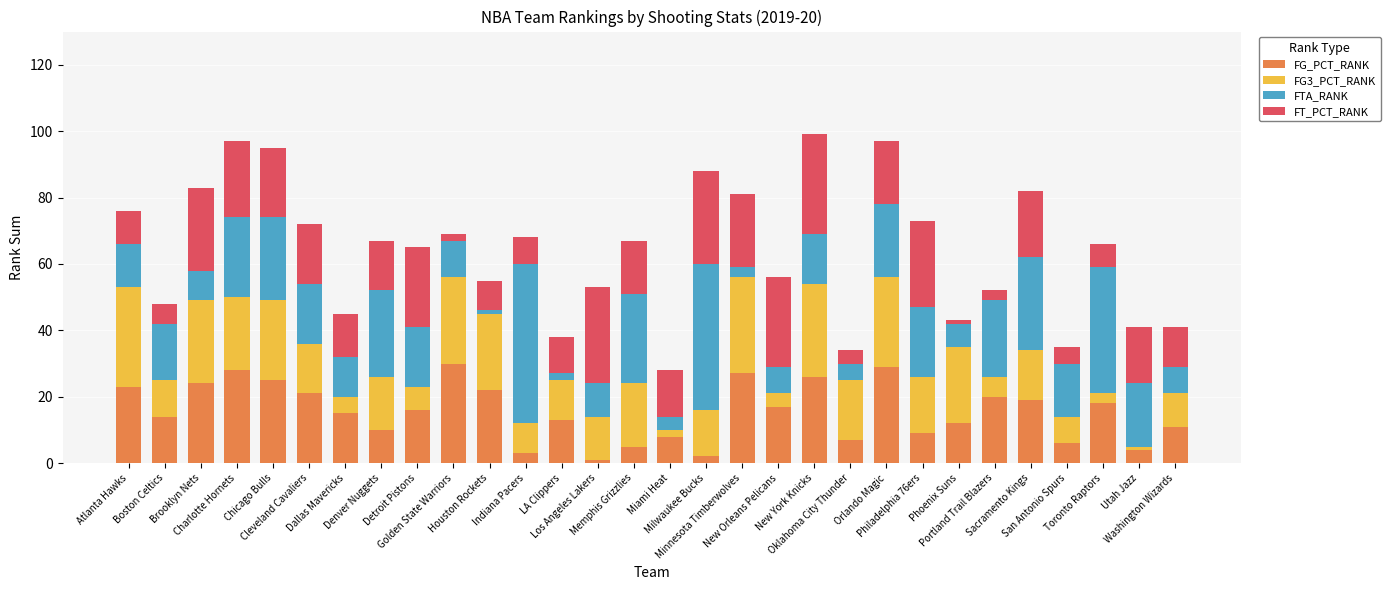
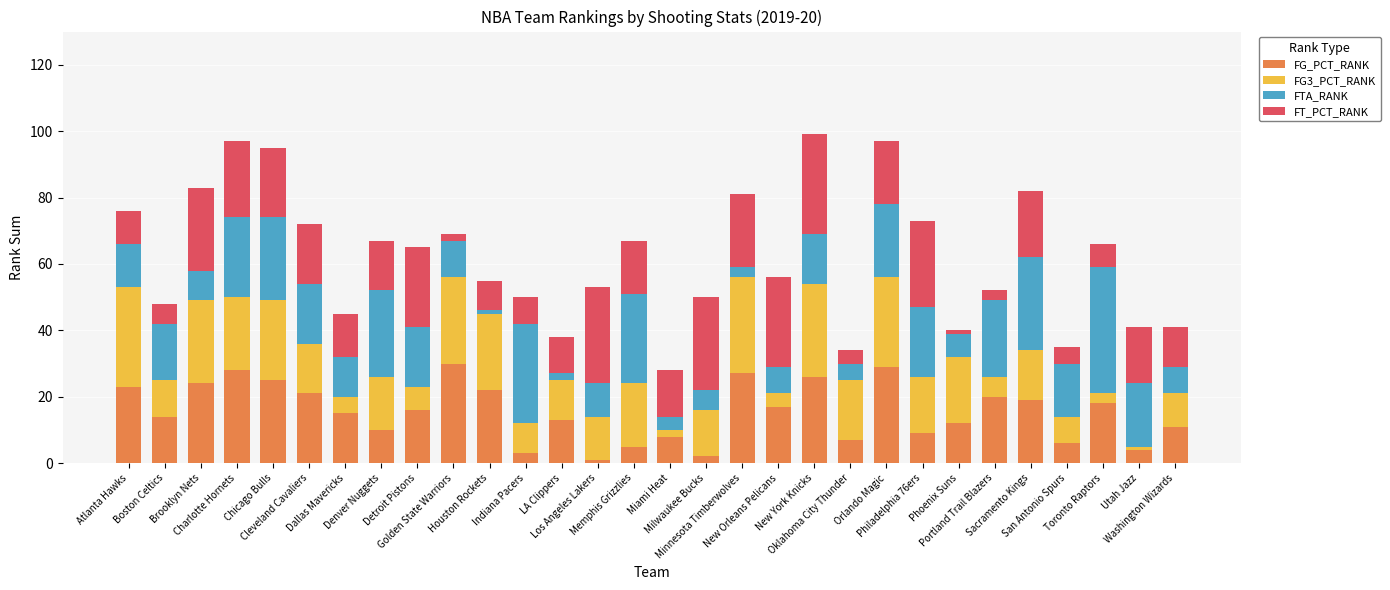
FTA_RANK, Indiana Pacers: 48 -> 30
FTA_RANK, Milwaukee Bucks: 44 -> 6
FG3_PCT_RANK, Phoenix Suns: 23 -> 20
